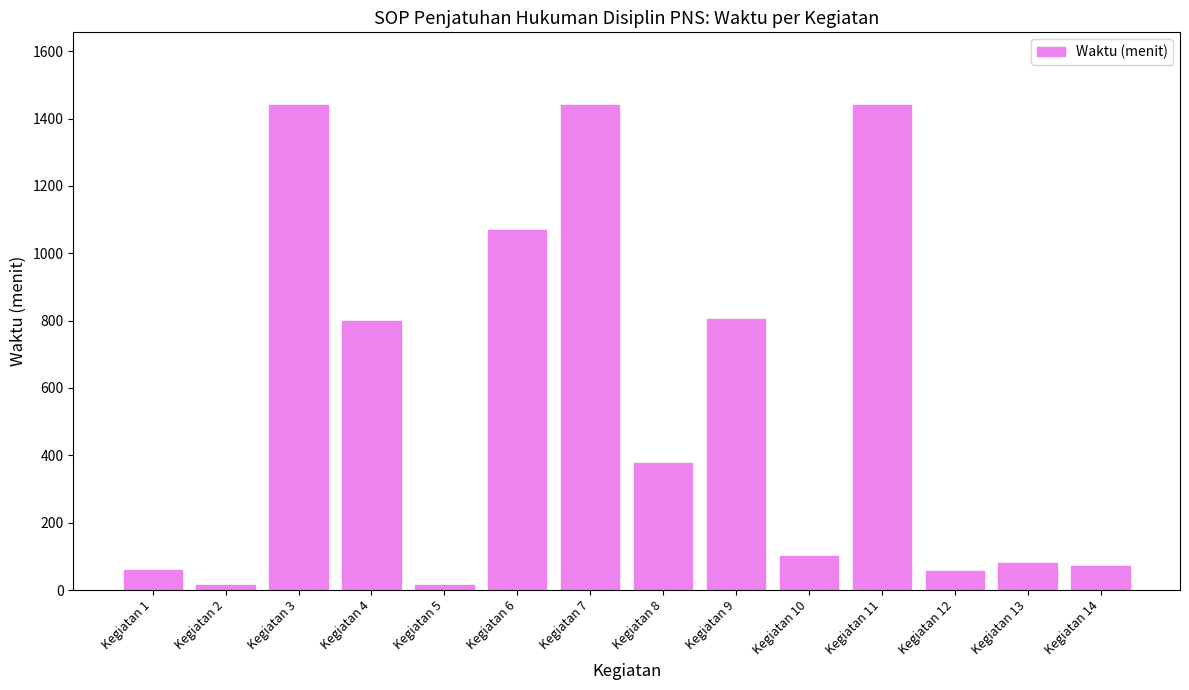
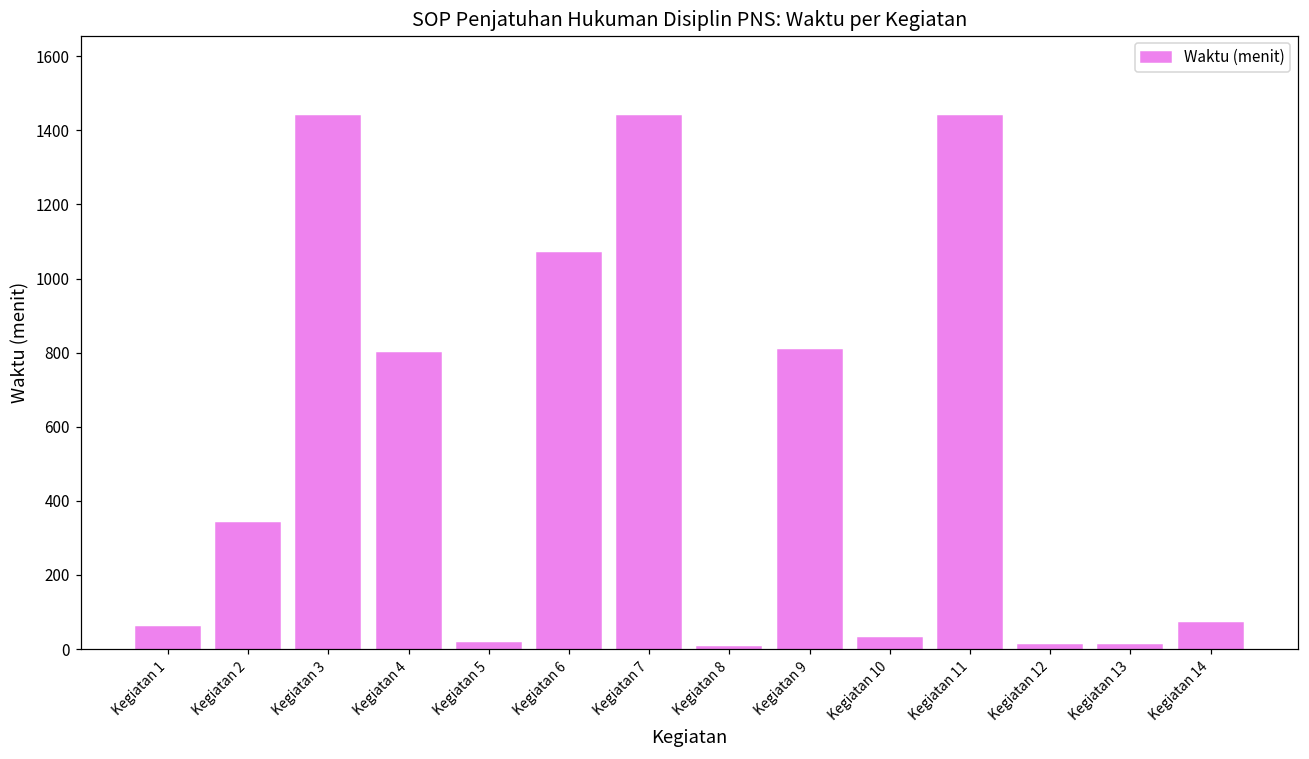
Kegiatan 2: 20 -> 340
Kegiatan 8: 380 -> 10
Kegiatan 10: 100 -> 30
Kegiatan 12: 60 -> 10
Kegiatan 13: 80 -> 10
